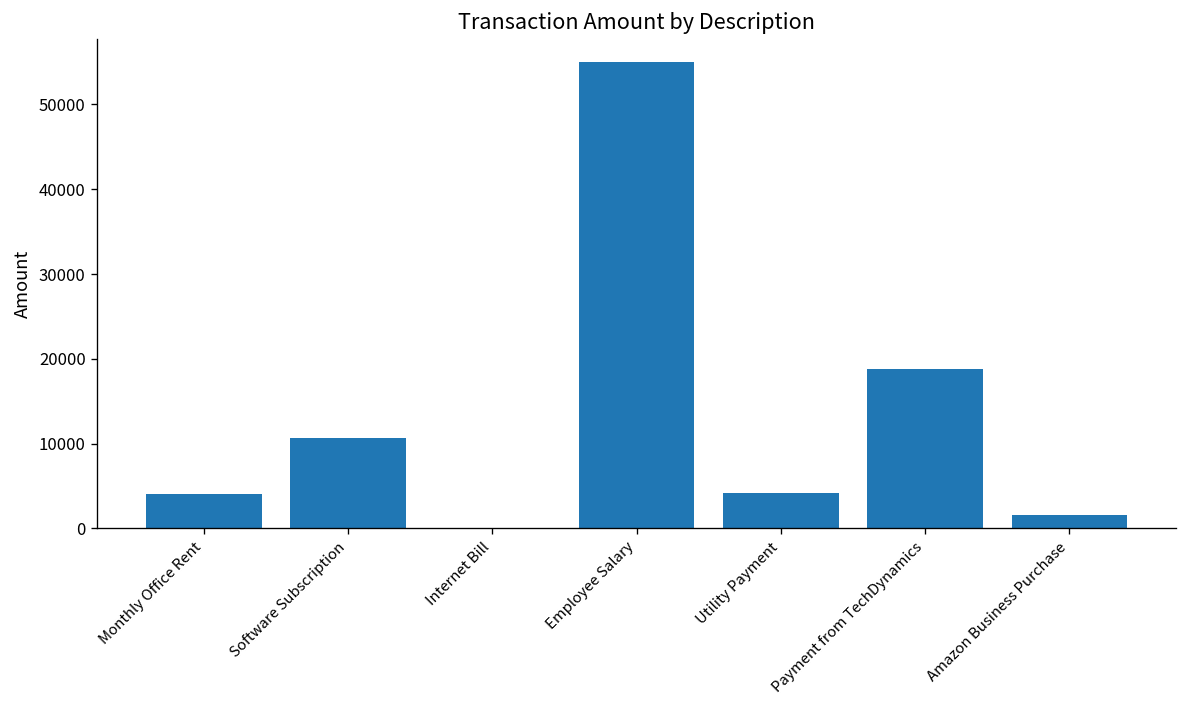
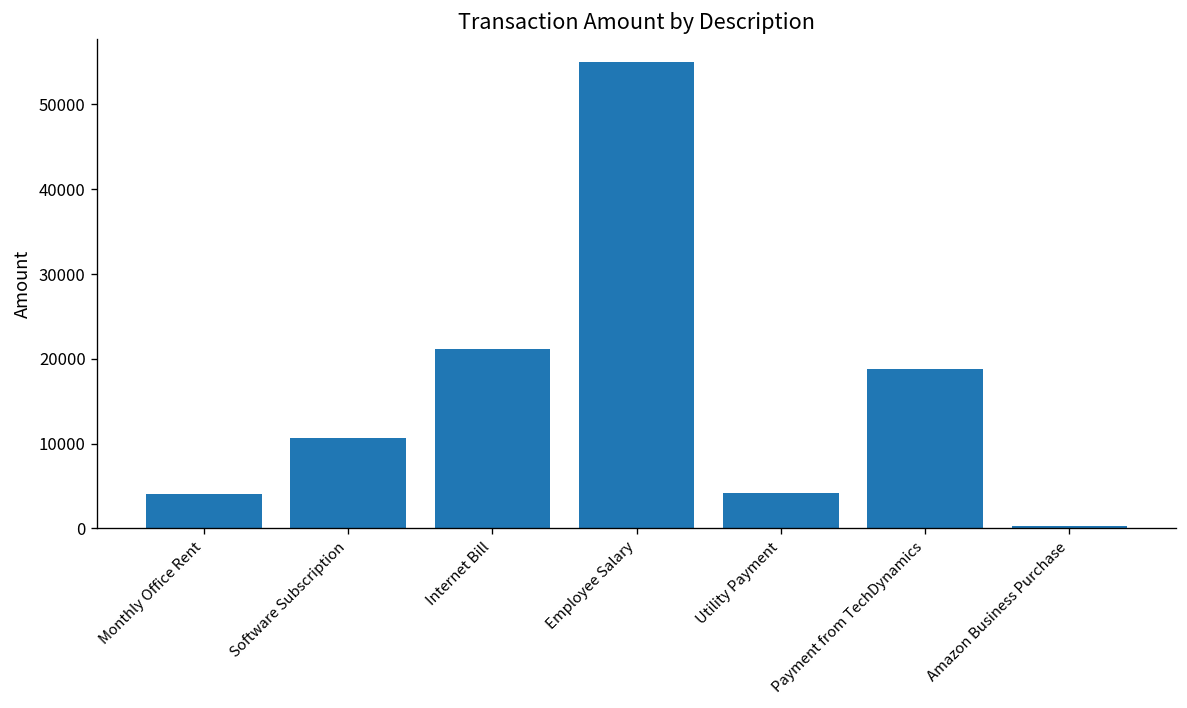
Internet Bill: 0 -> 21000
Amazon Business Purchase: 2000 -> 0
